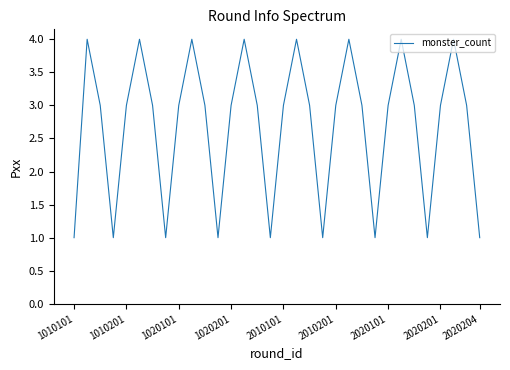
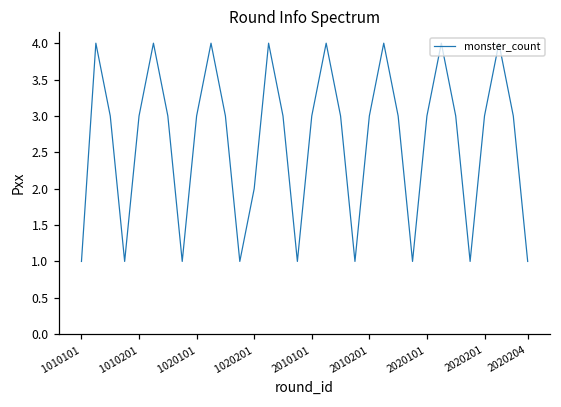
1020201: 3 -> 2
